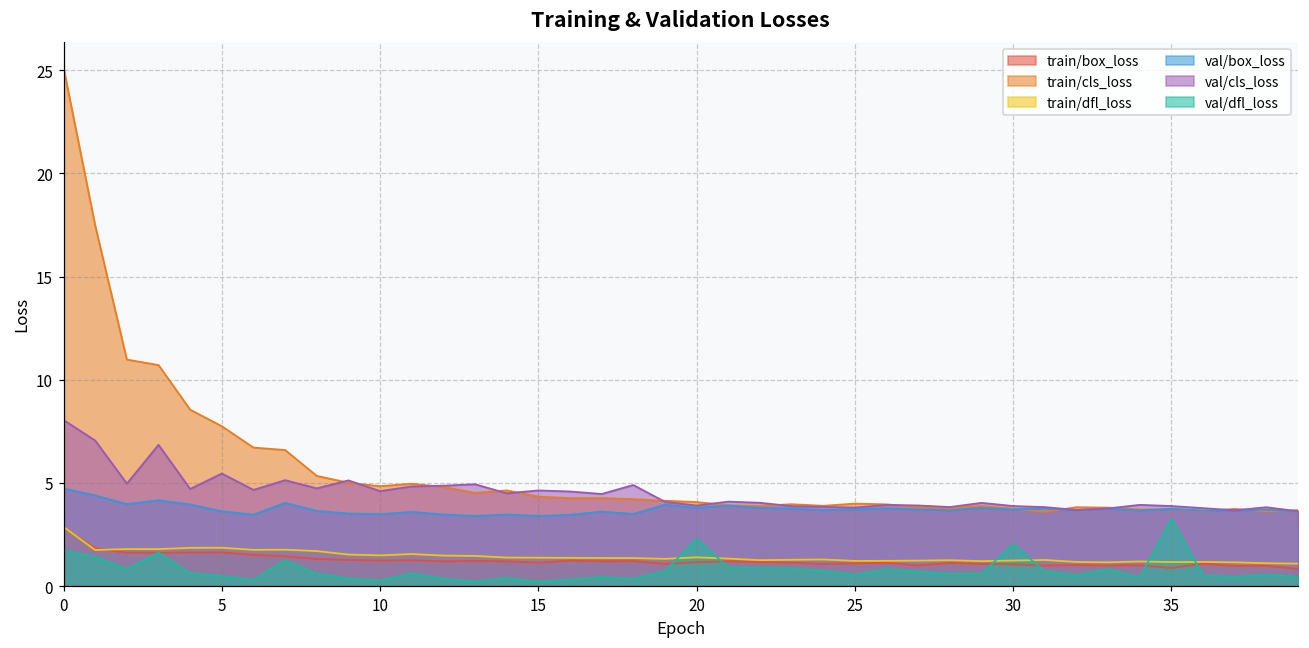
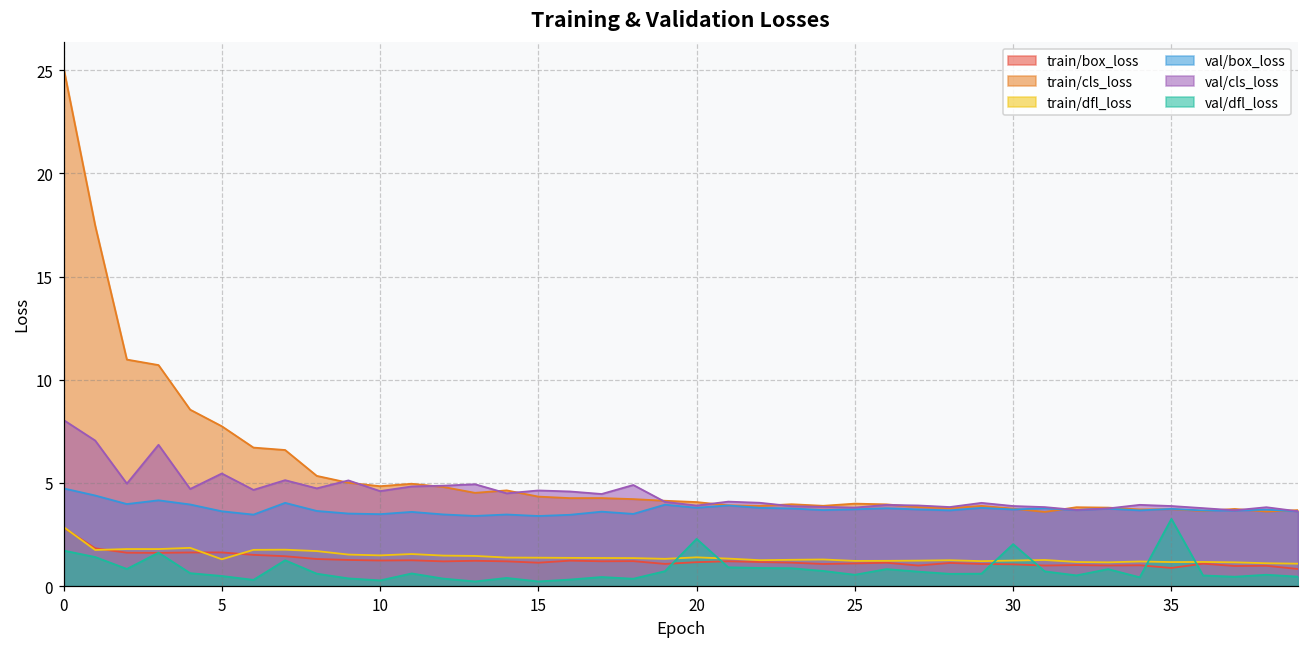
train/dfl_loss, 5: 1.9 -> 1.3
